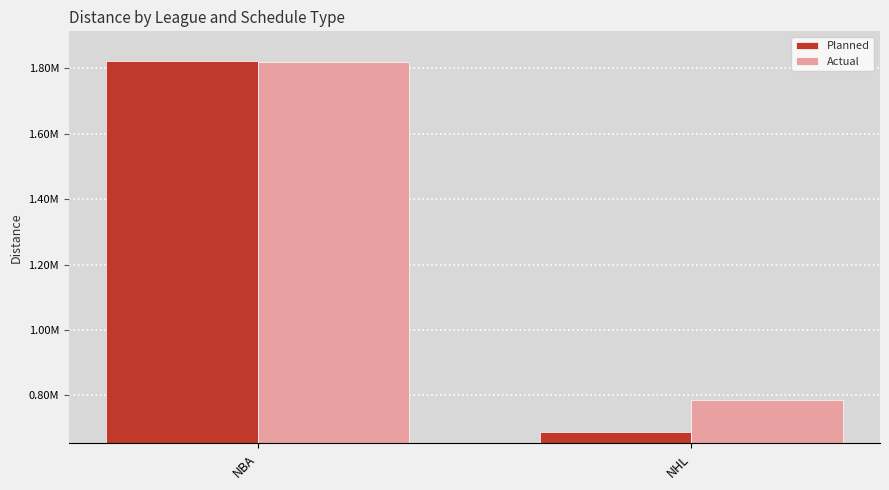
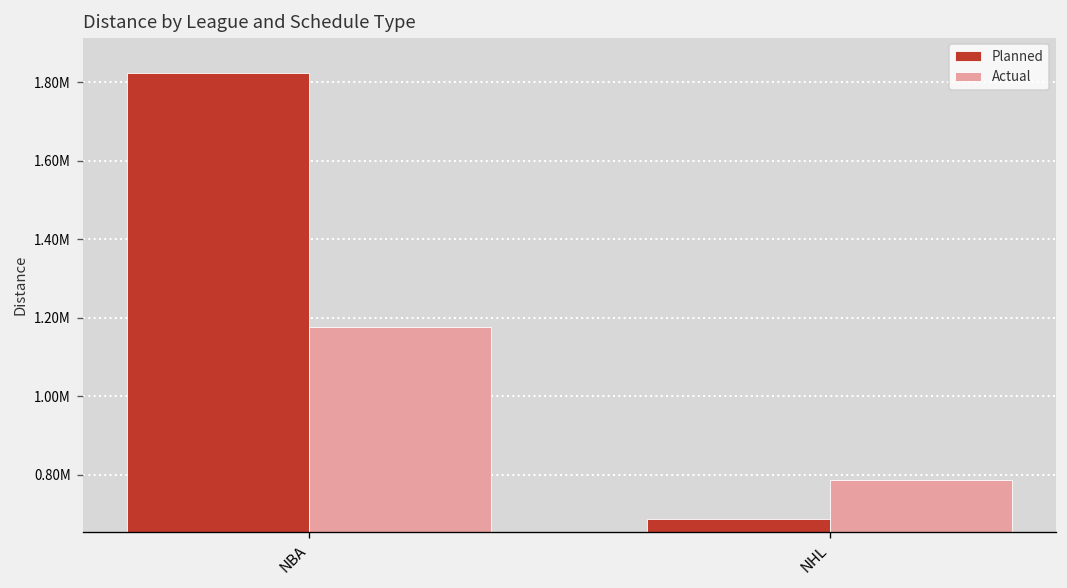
Actual, NBA: 1820000 -> 1180000
